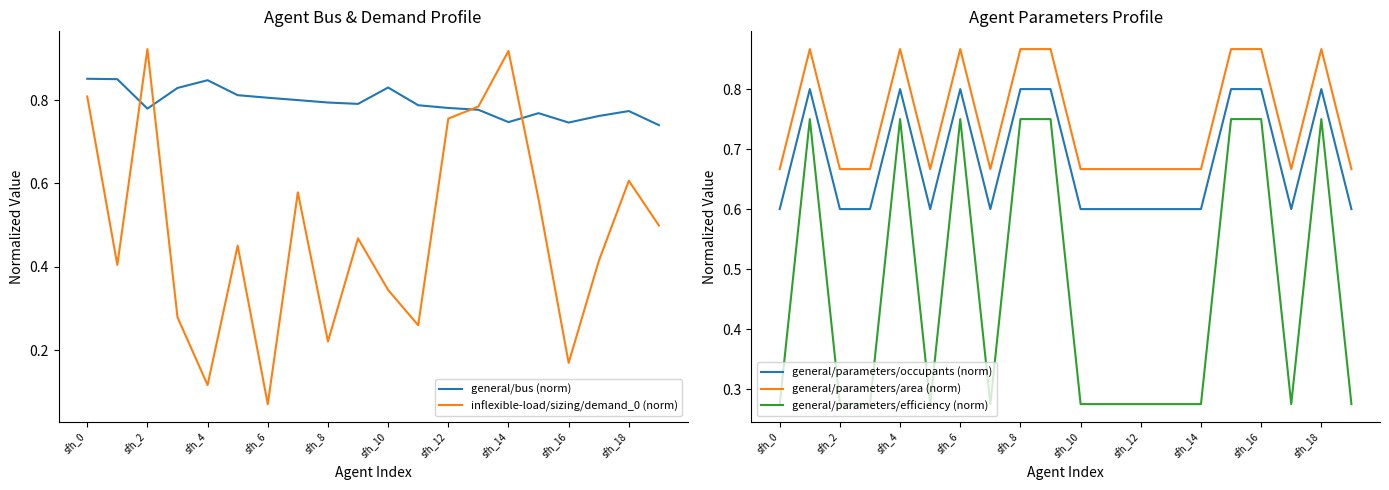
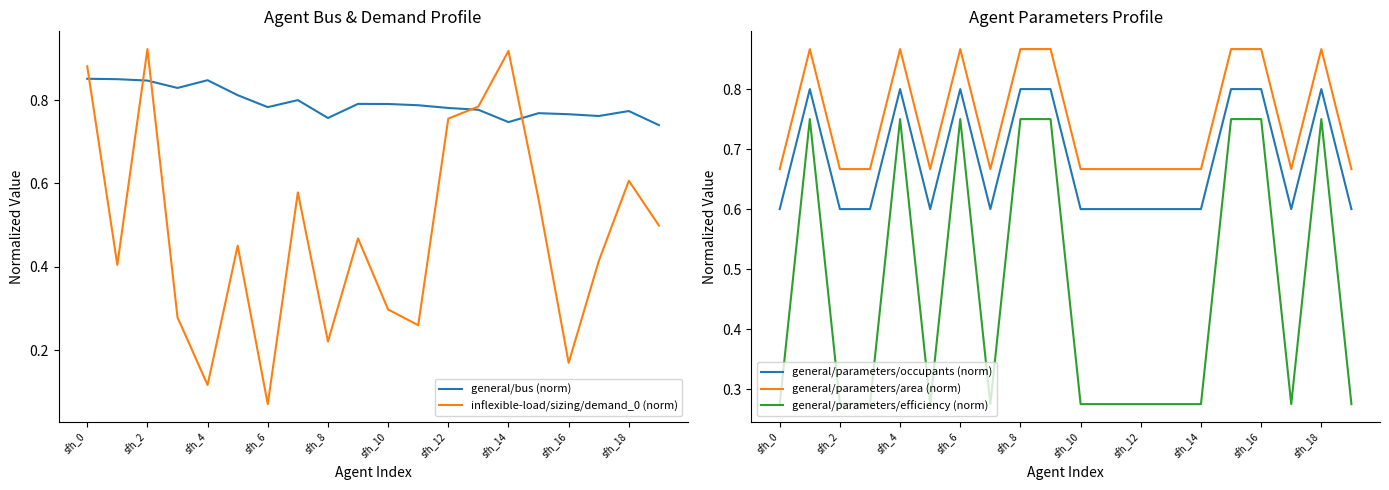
Agent Bus & Demand Profile, inflexible-load/sizing/demand_0 (norm), sfh_0: 0.81 -> 0.88
Agent Bus & Demand Profile, general/bus (norm), sfh_2: 0.78 -> 0.85
Agent Bus & Demand Profile, general/bus (norm), sfh_6: 0.81 -> 0.78
Agent Bus & Demand Profile, general/bus (norm), sfh_8: 0.79 -> 0.76
Agent Bus & Demand Profile, general/bus (norm), sfh_10: 0.83 -> 0.79
Agent Bus & Demand Profile, inflexible-load/sizing/demand_0 (norm), sfh_10: 0.34 -> 0.30
Agent Bus & Demand Profile, general/bus (norm), sfh_16: 0.75 -> 0.77
